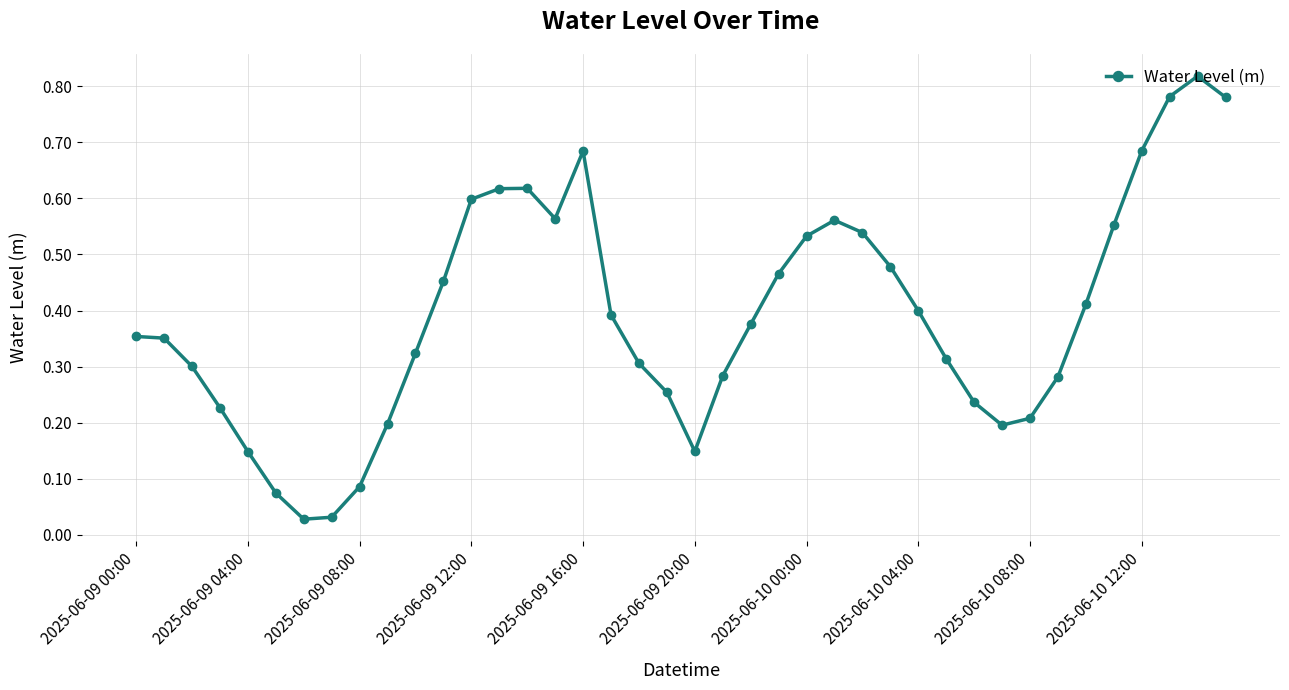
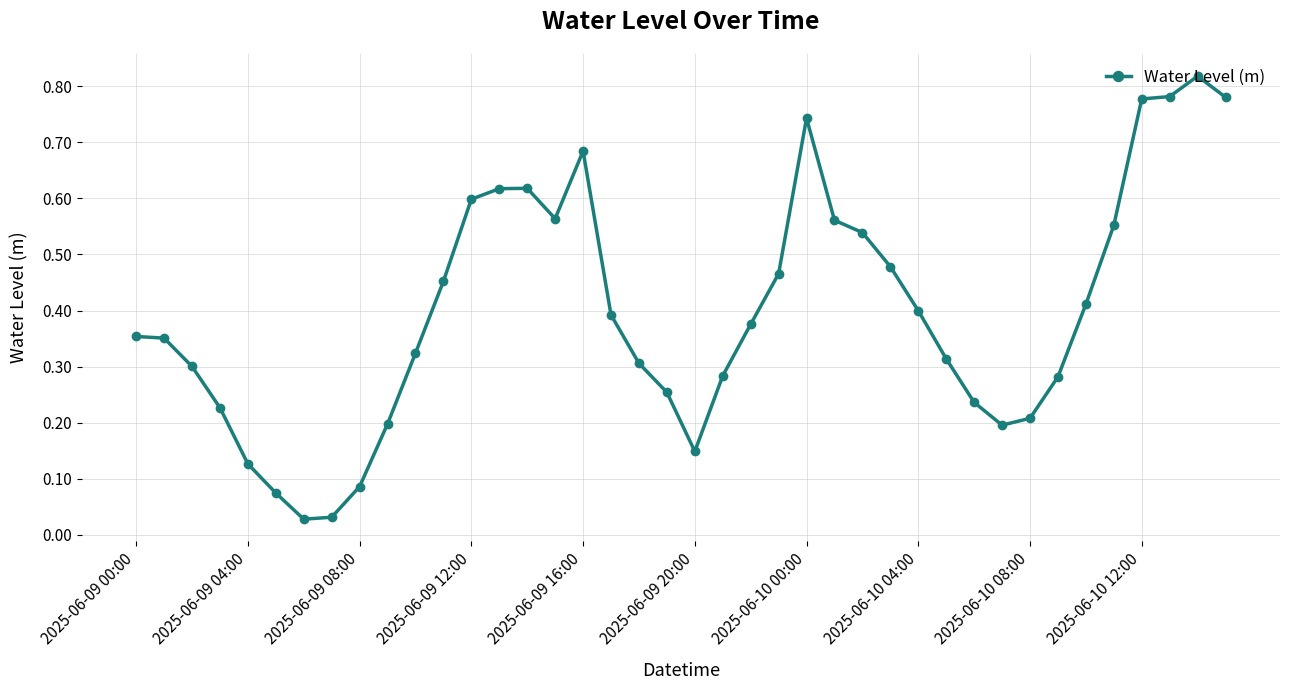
2025-06-09 04:00: 0.15 -> 0.13
2025-06-10 00:00: 0.53 -> 0.74
2025-06-10 12:00: 0.68 -> 0.78
